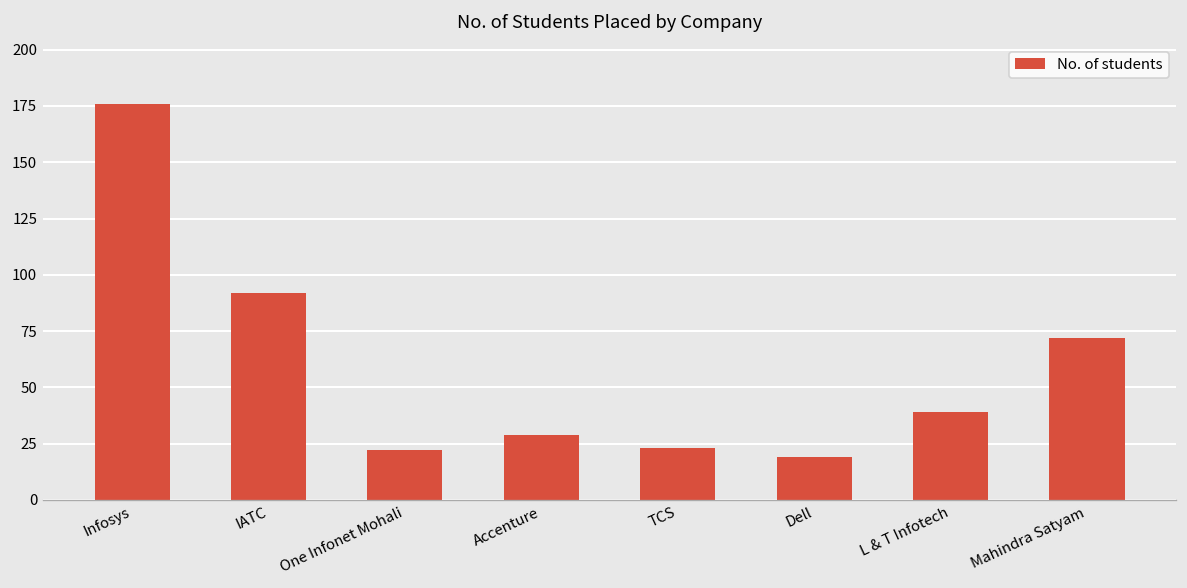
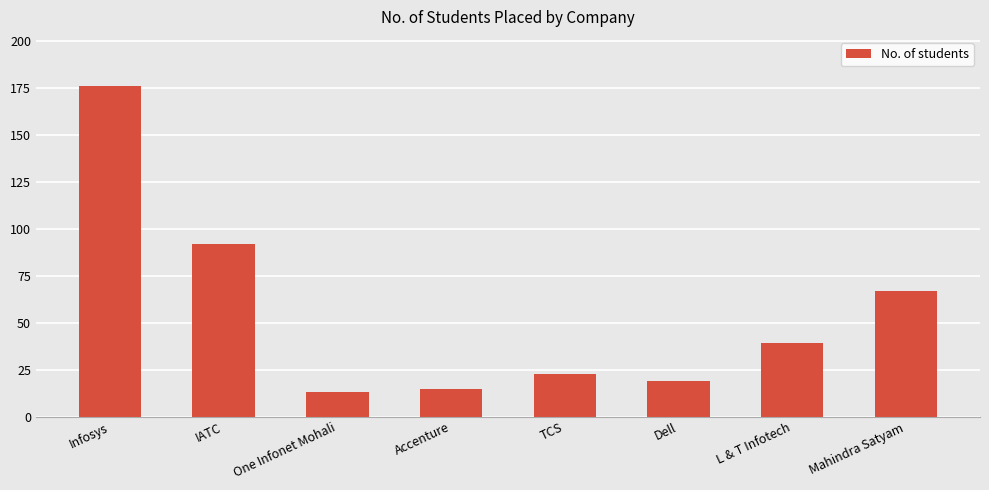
One Infonet Mohali: 22 -> 13
Accenture: 29 -> 15
Mahindra Satyam: 72 -> 67
